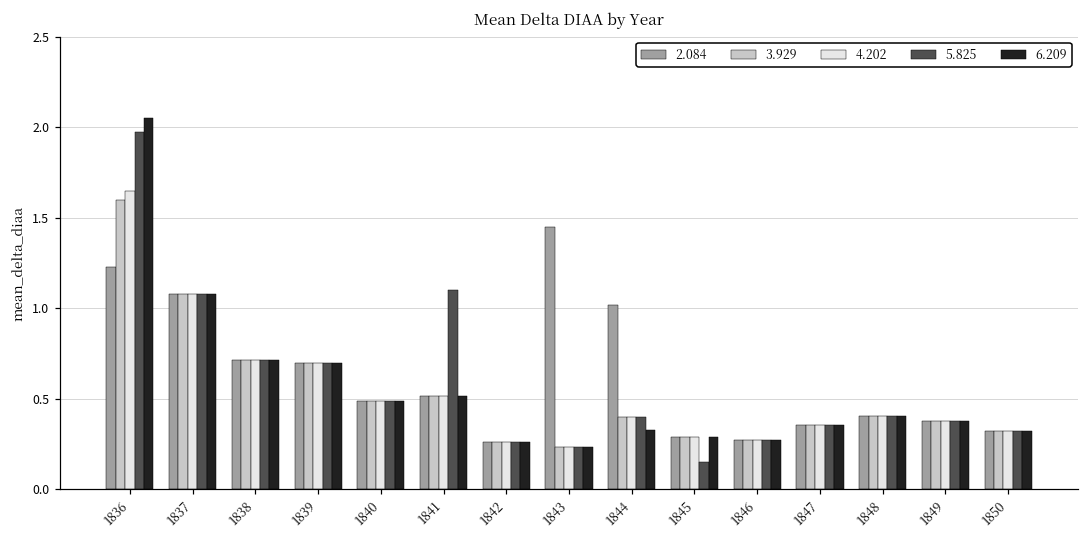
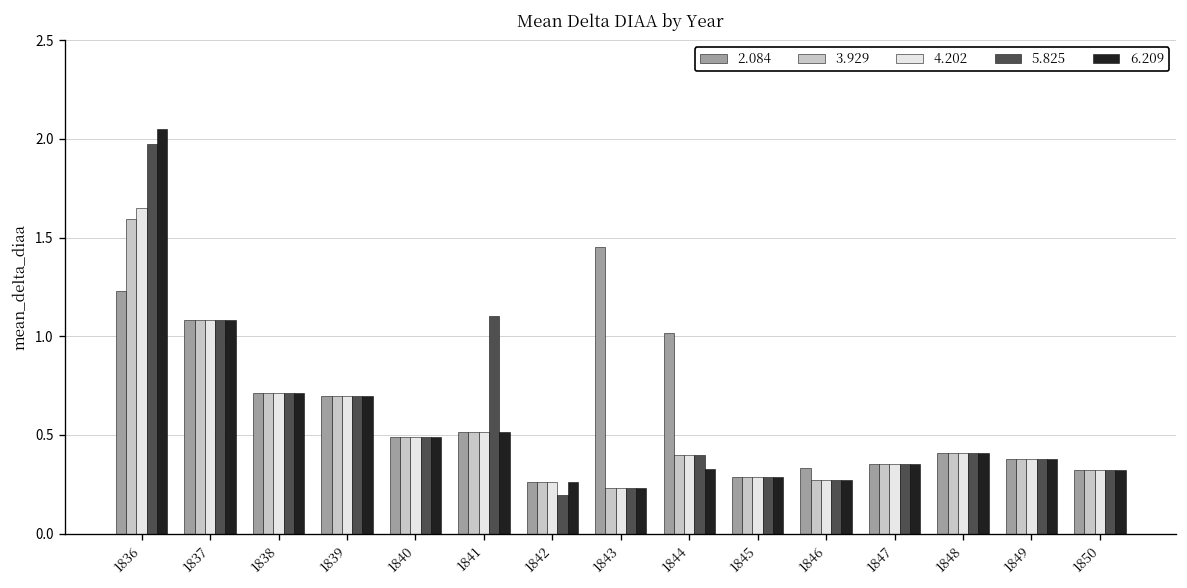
5.825, 1842: 0.26 -> 0.20
5.825, 1845: 0.15 -> 0.29
2.084, 1846: 0.27 -> 0.33
